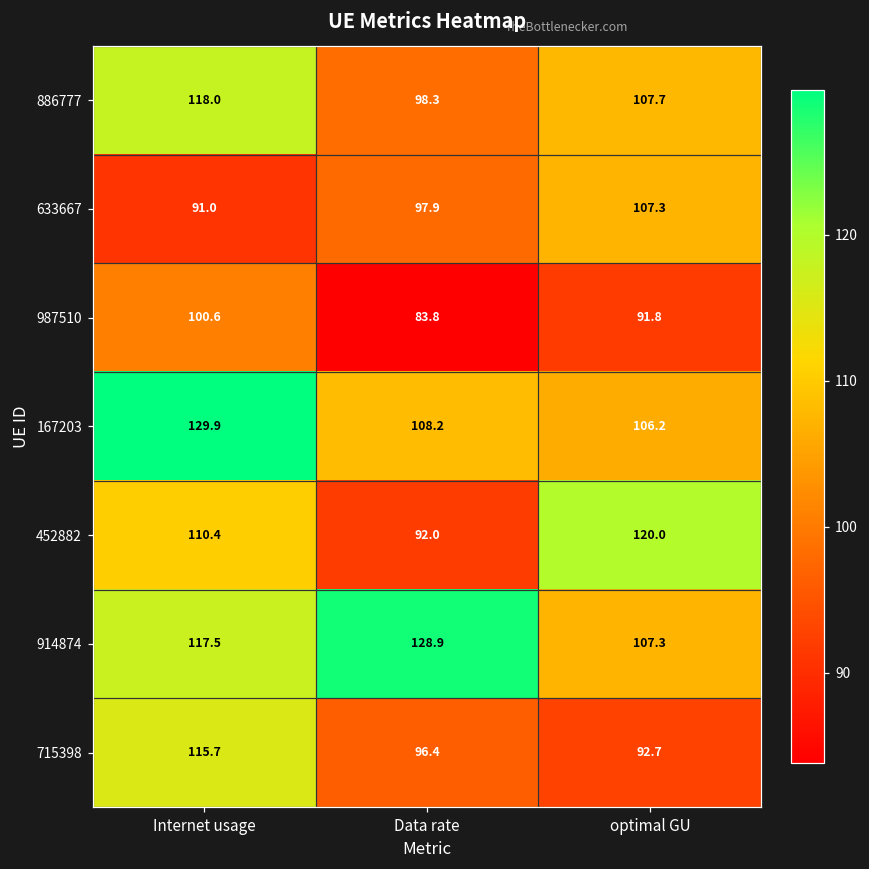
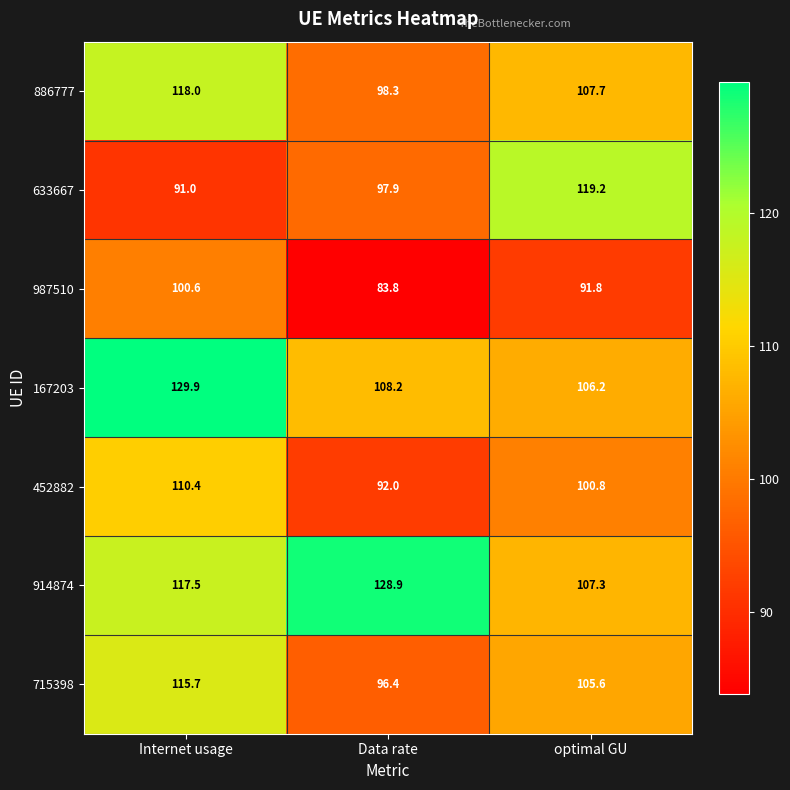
633667, optimal GU: 107.3 -> 119.2
452882, optimal GU: 120.0 -> 100.8
715398, optimal GU: 92.7 -> 105.6
